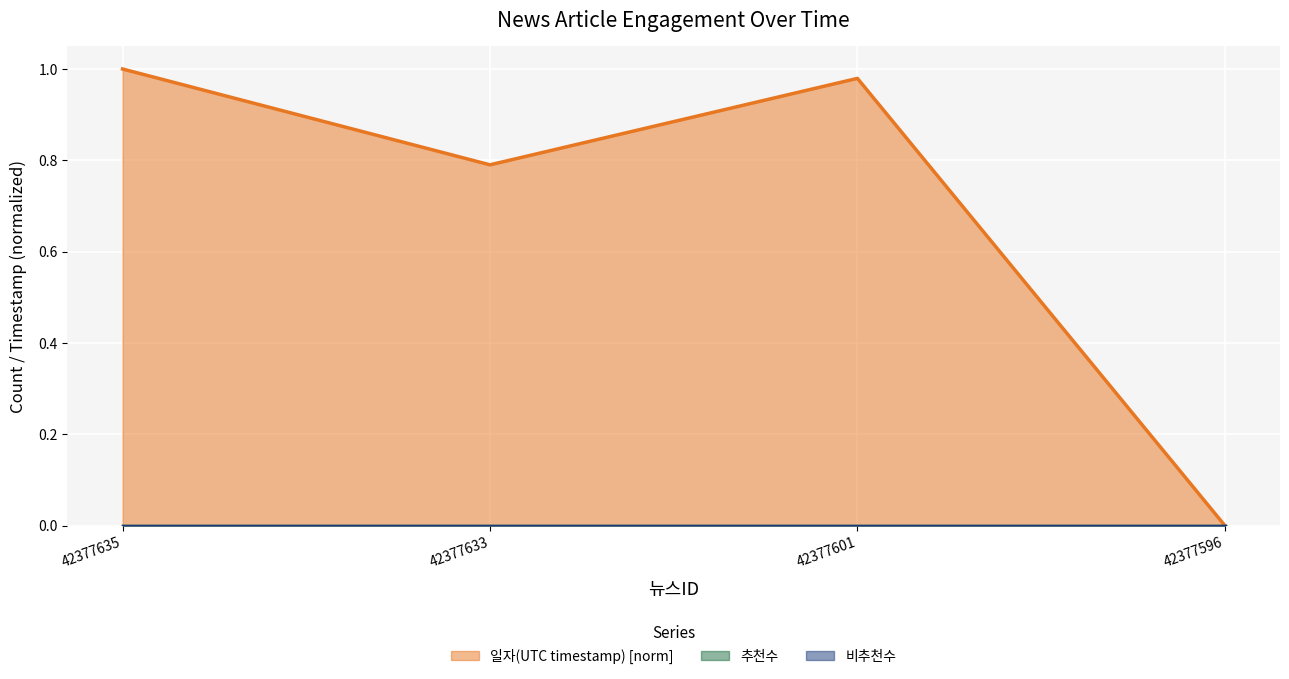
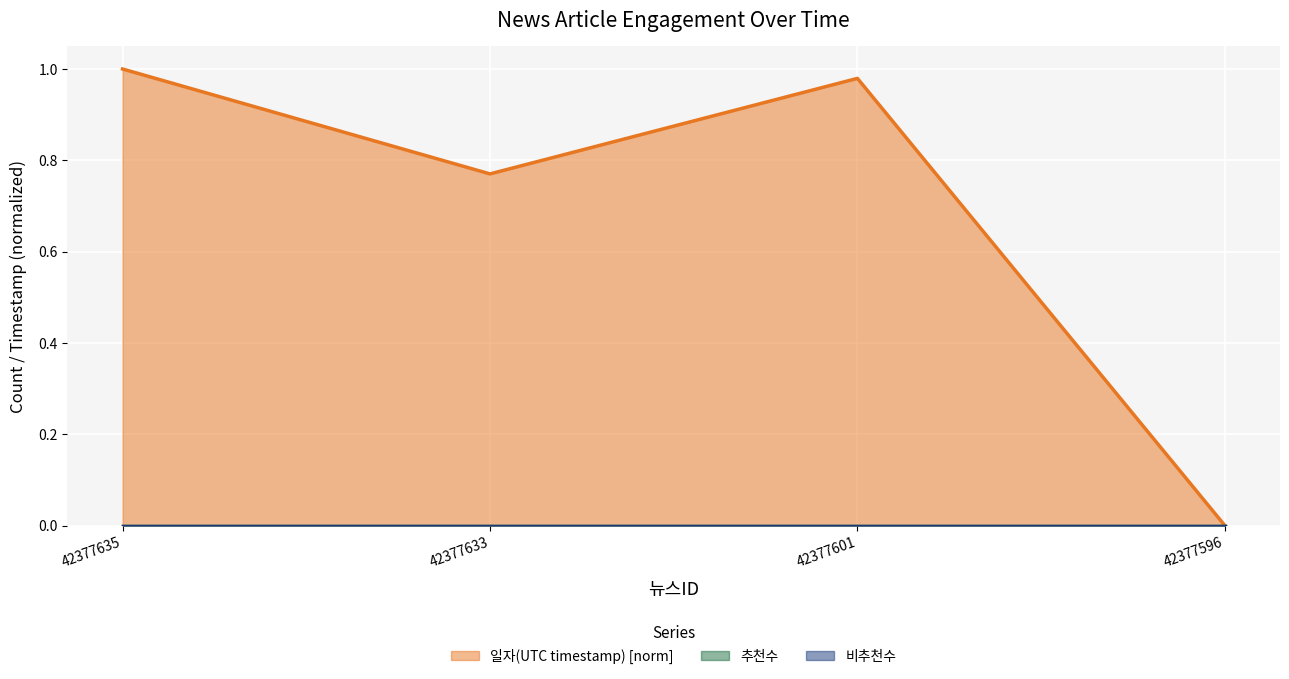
일자(UTC timestamp) [norm], 42377633: 0.79 -> 0.77
